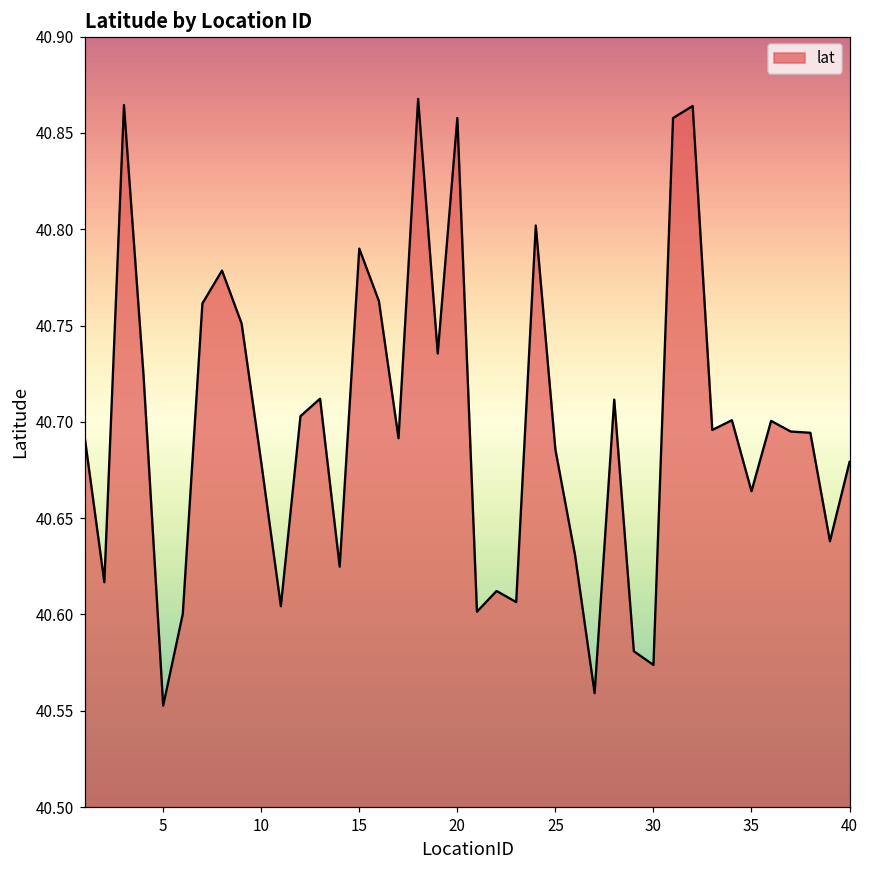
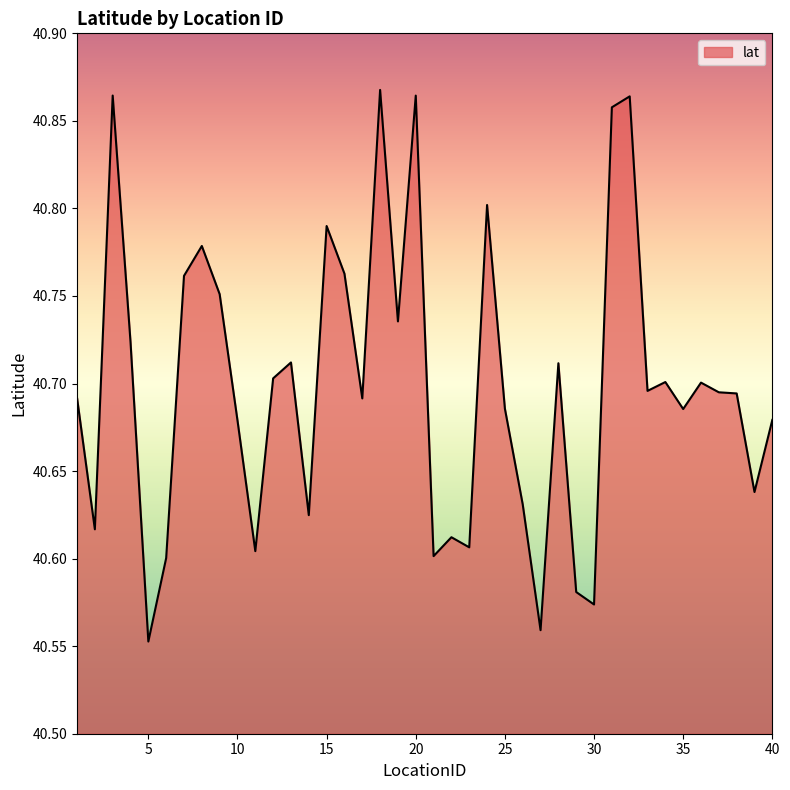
20: 40.858 -> 40.864
35: 40.664 -> 40.685
